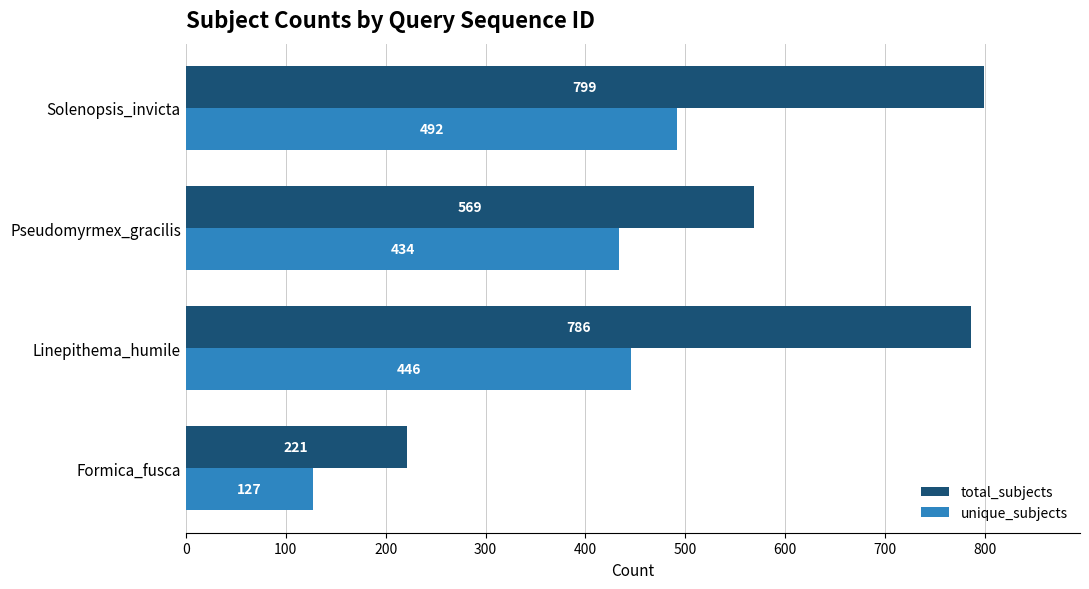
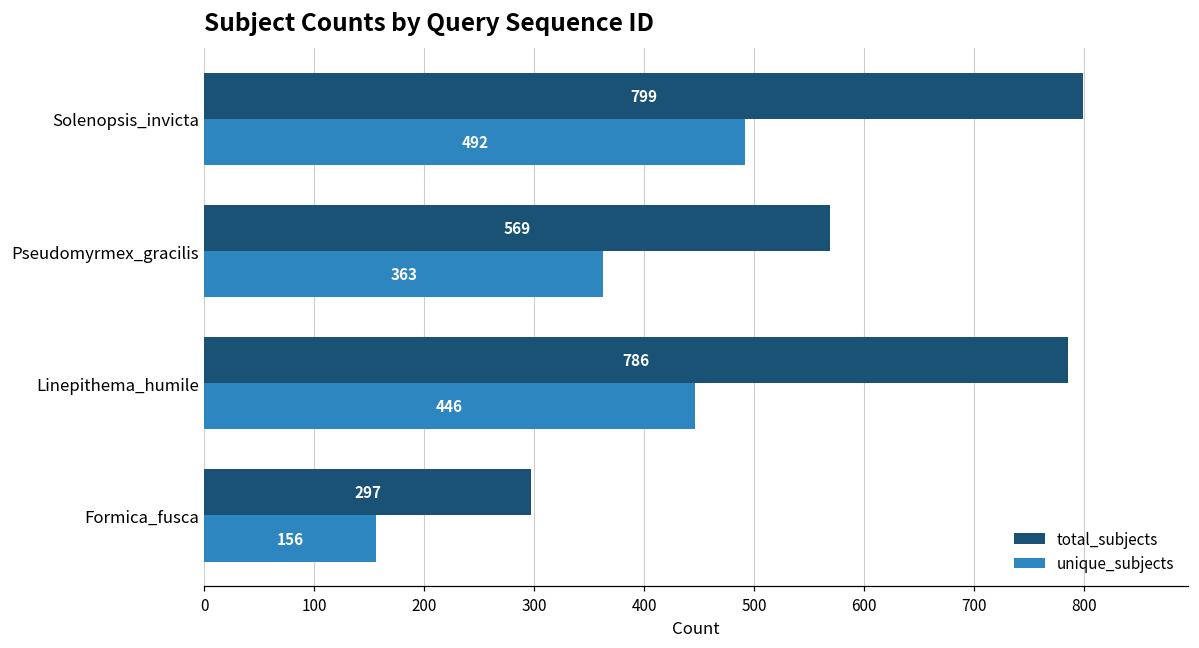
unique_subjects, Pseudomyrmex_gracilis: 434 -> 363
total_subjects, Formica_fusca: 221 -> 297
unique_subjects, Formica_fusca: 127 -> 156
